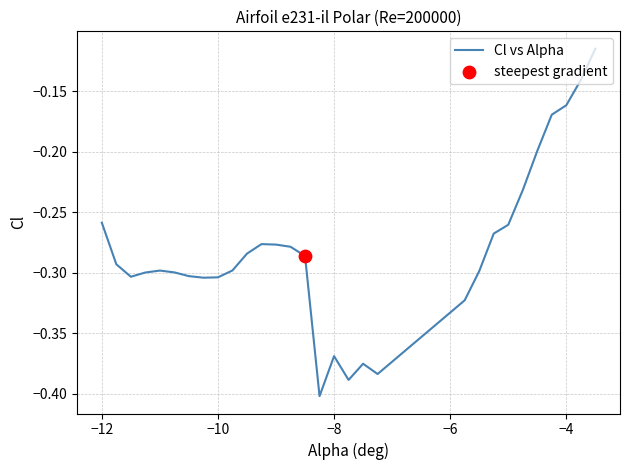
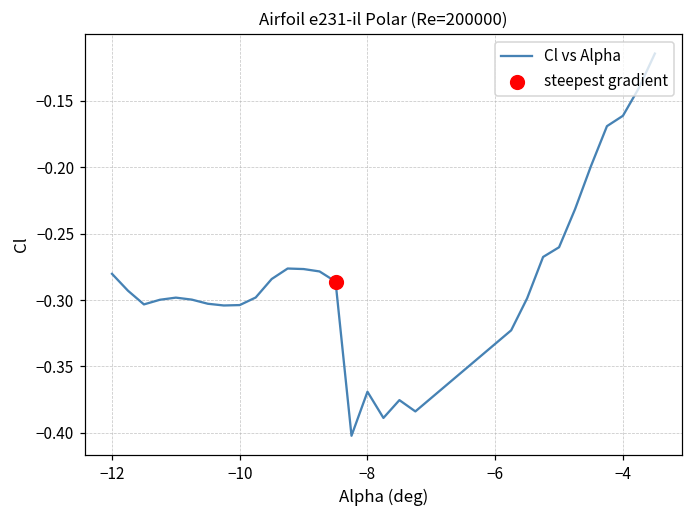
Cl vs Alpha, −12: -0.259 -> -0.280
